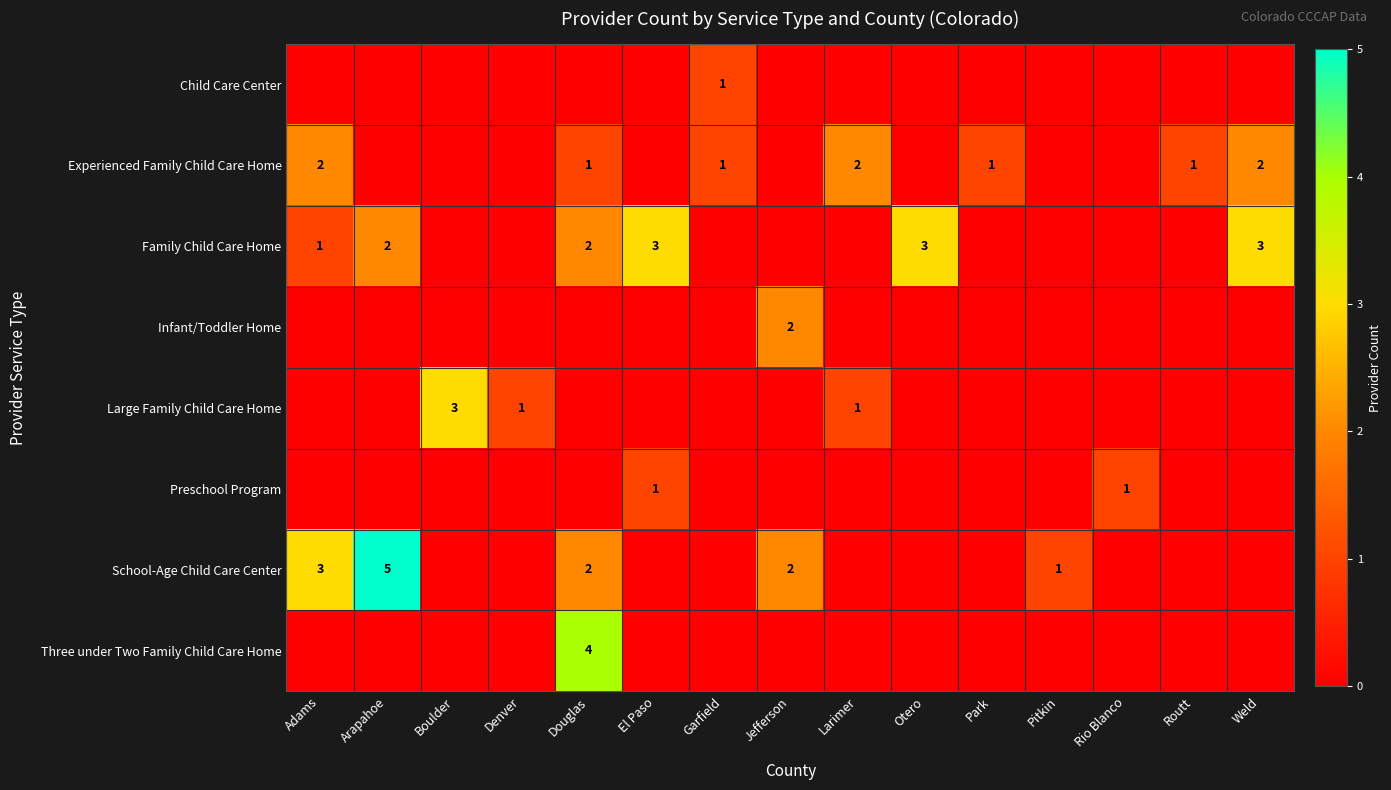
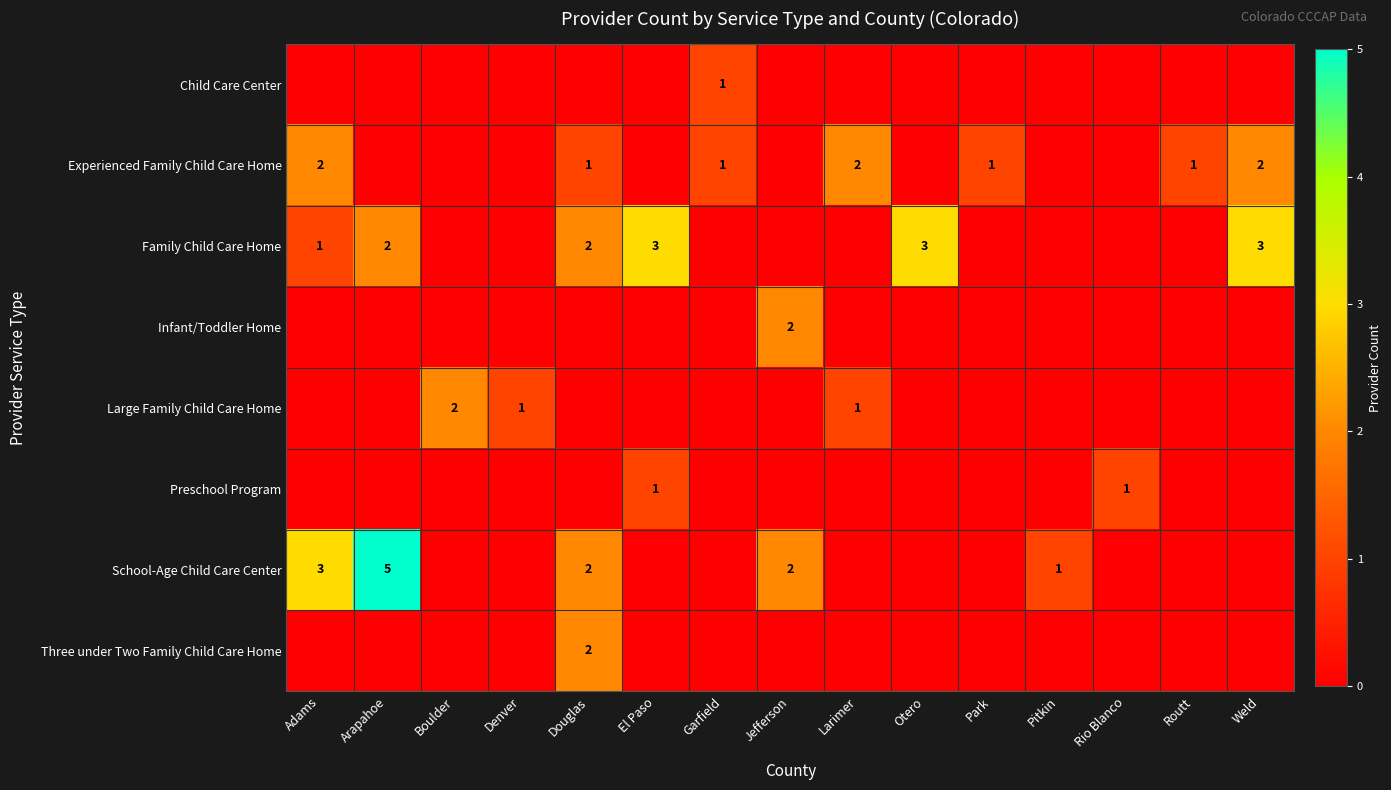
Large Family Child Care Home, Boulder: 3 -> 2
Three under Two Family Child Care Home, Douglas: 4 -> 2
